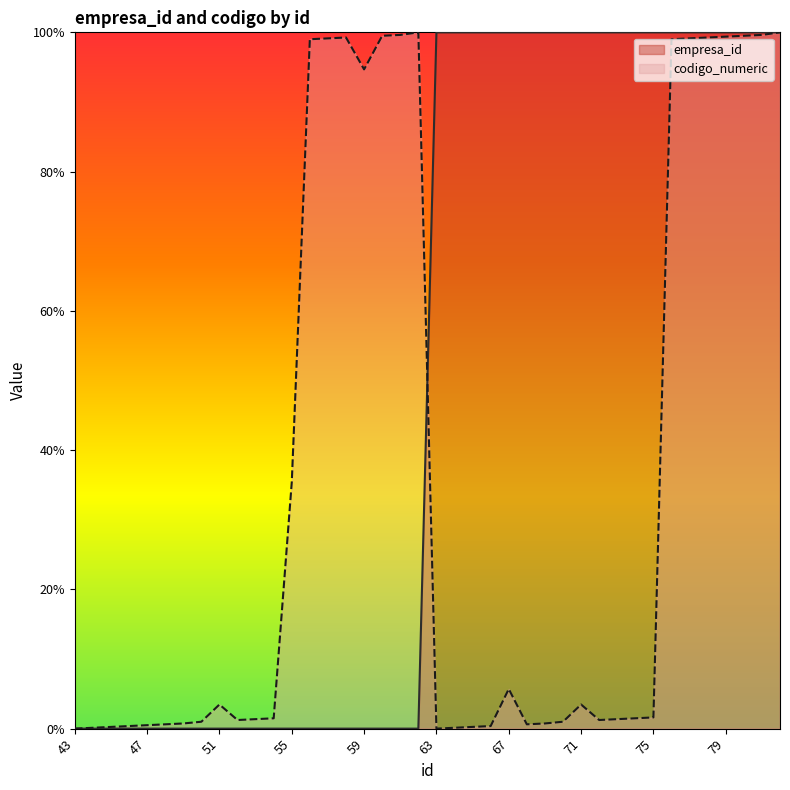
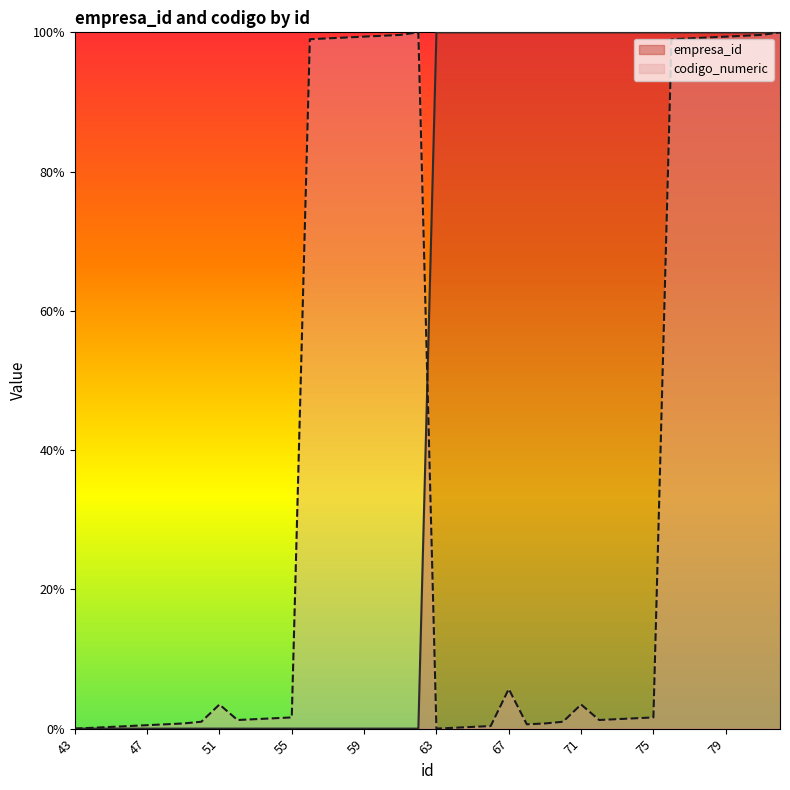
codigo_numeric, 55: 35% -> 2%
codigo_numeric, 59: 95% -> 99%
